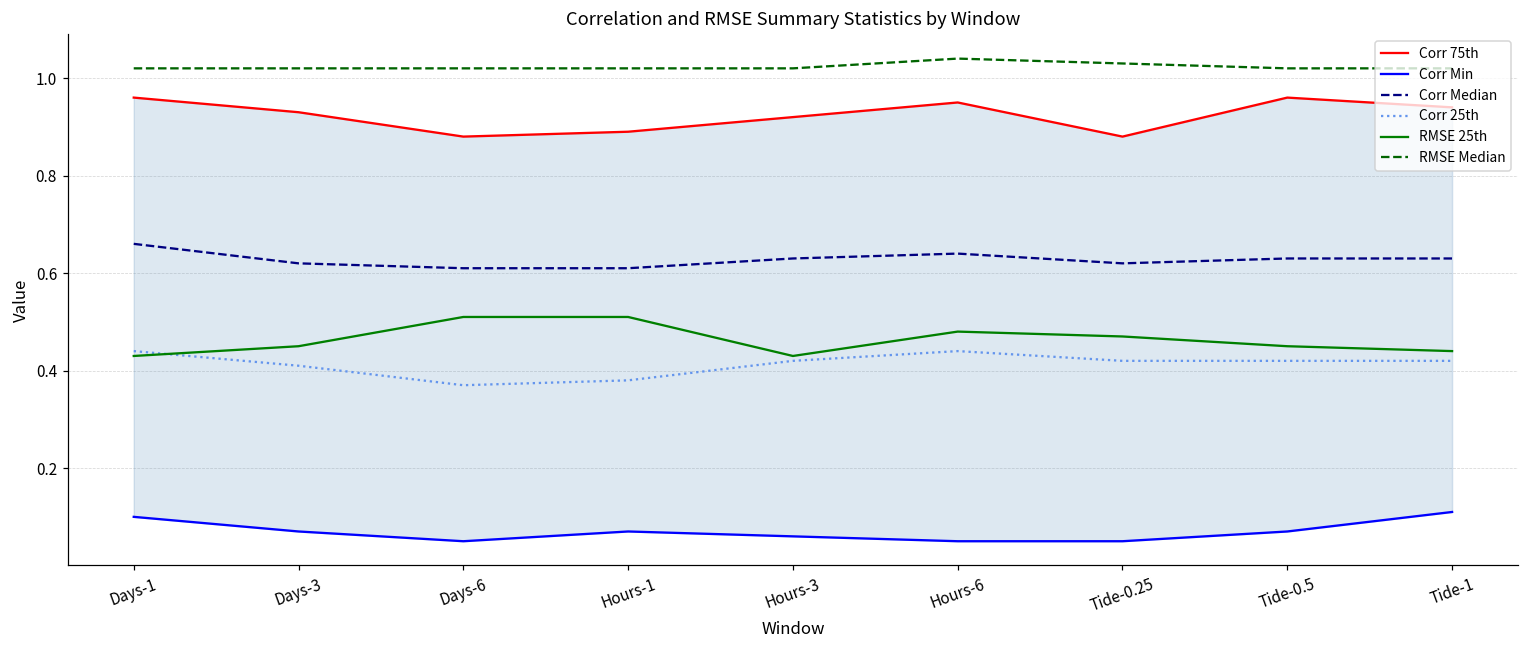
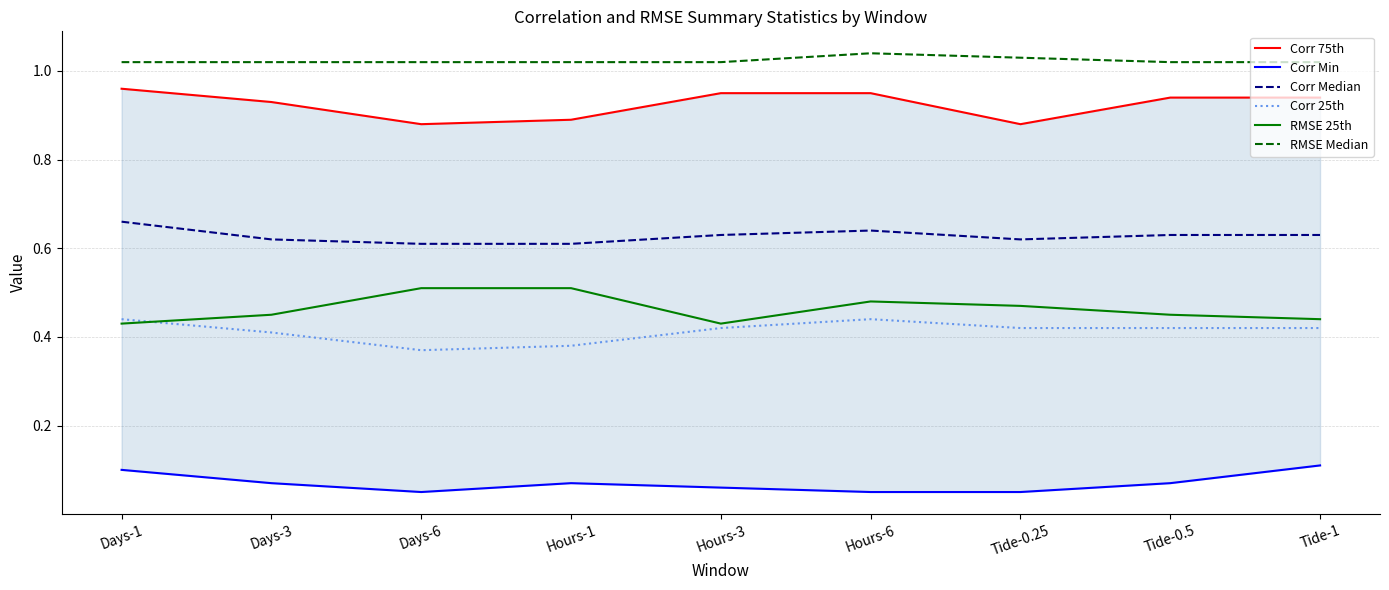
Corr 75th, Hours-3: 0.92 -> 0.95
Corr 75th, Tide-0.5: 0.96 -> 0.94
